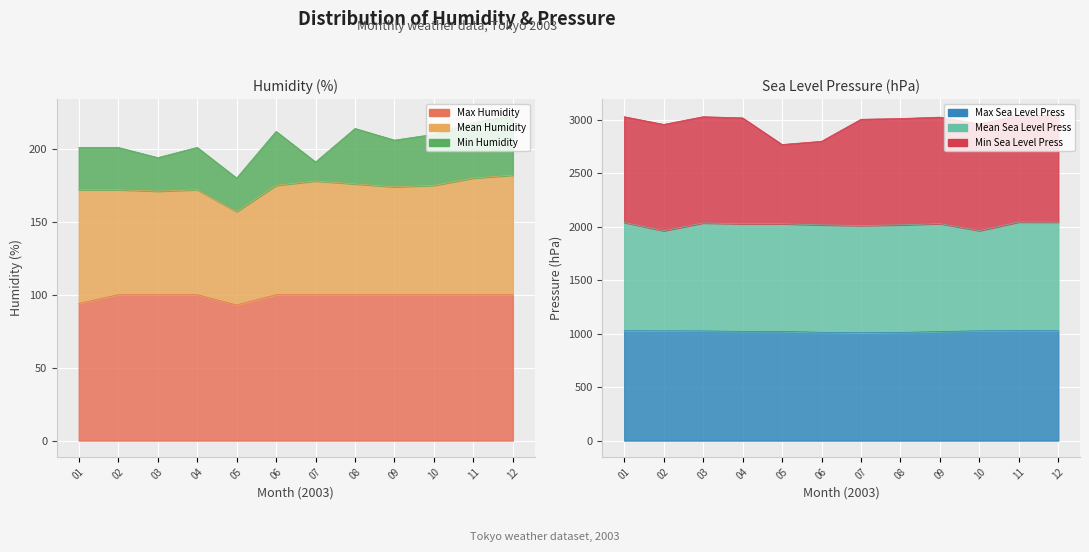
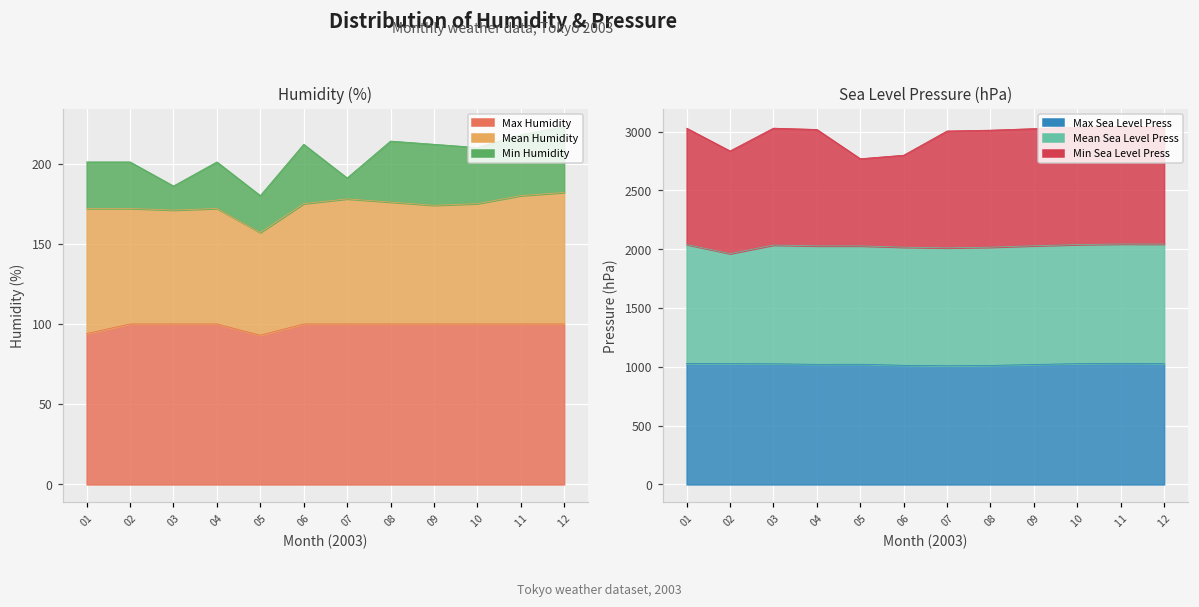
Humidity (%), Min Humidity, 03: 23 -> 15
Humidity (%), Min Humidity, 09: 32 -> 38
Sea Level Pressure (hPa), Min Sea Level Press, 02: 1000 -> 870
Sea Level Pressure (hPa), Mean Sea Level Press, 10: 940 -> 1010
